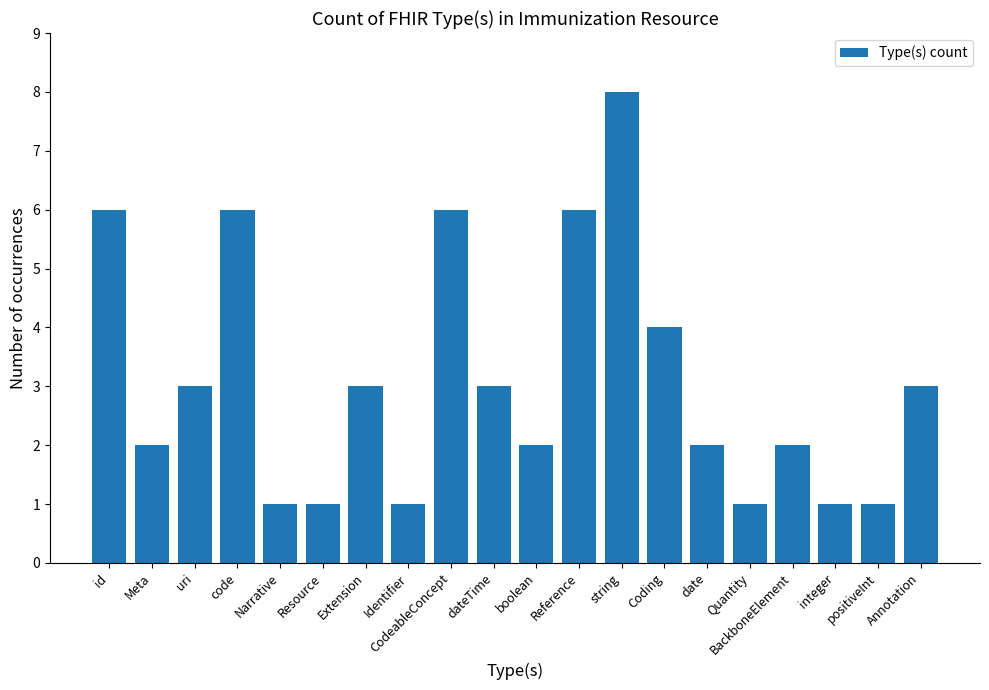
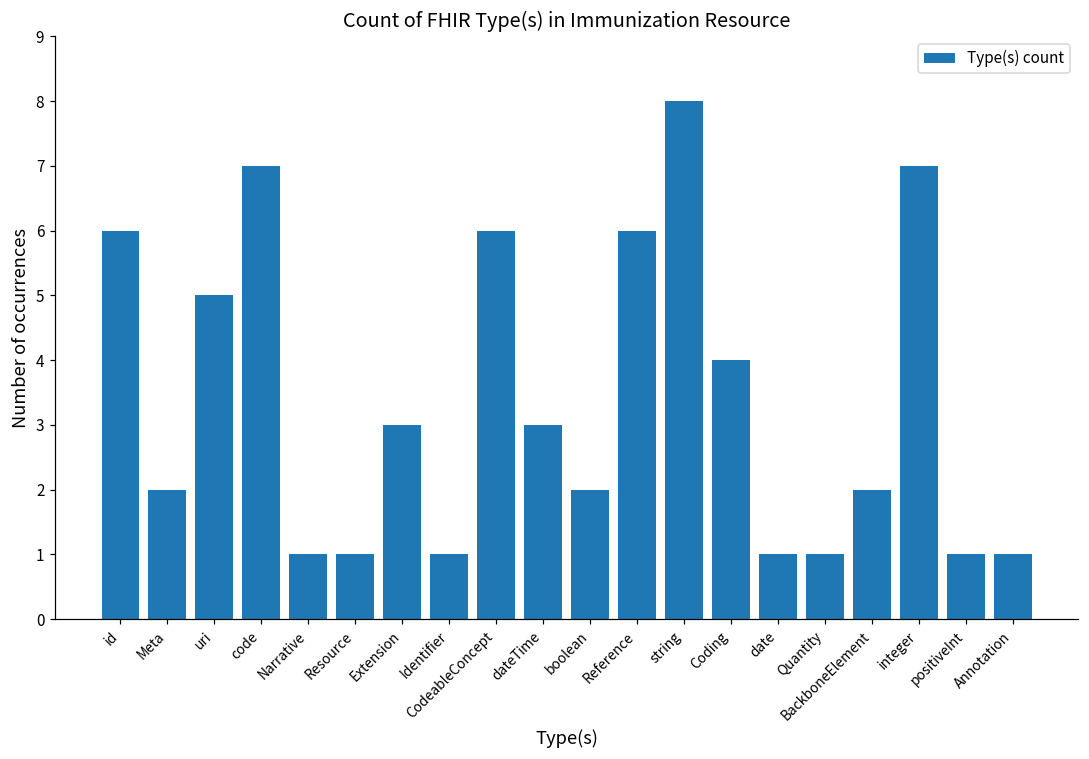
uri: 3 -> 5
code: 6 -> 7
date: 2 -> 1
integer: 1 -> 7
Annotation: 3 -> 1
